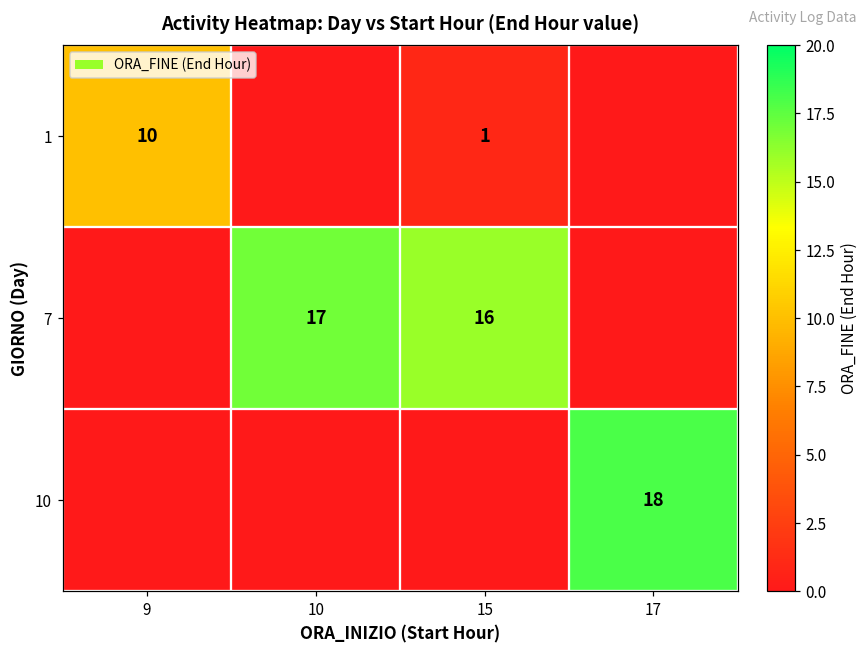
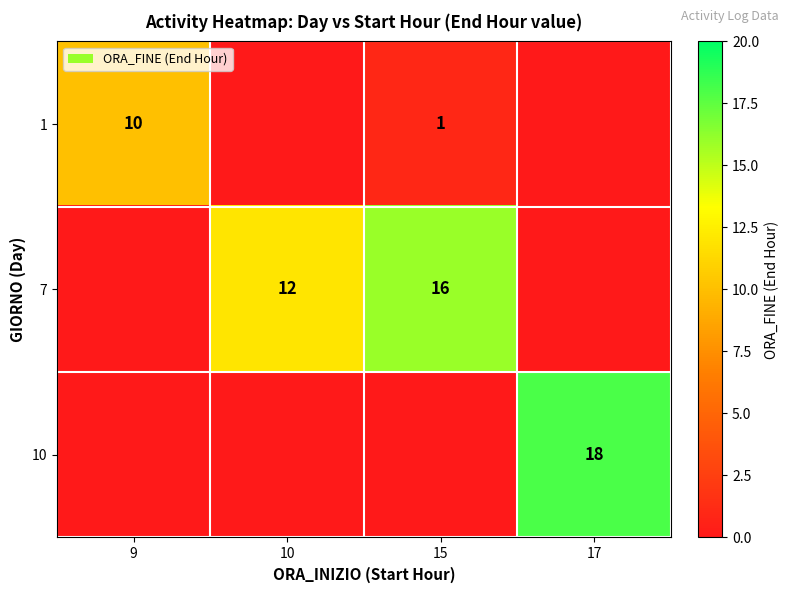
7, 10: 17 -> 12
